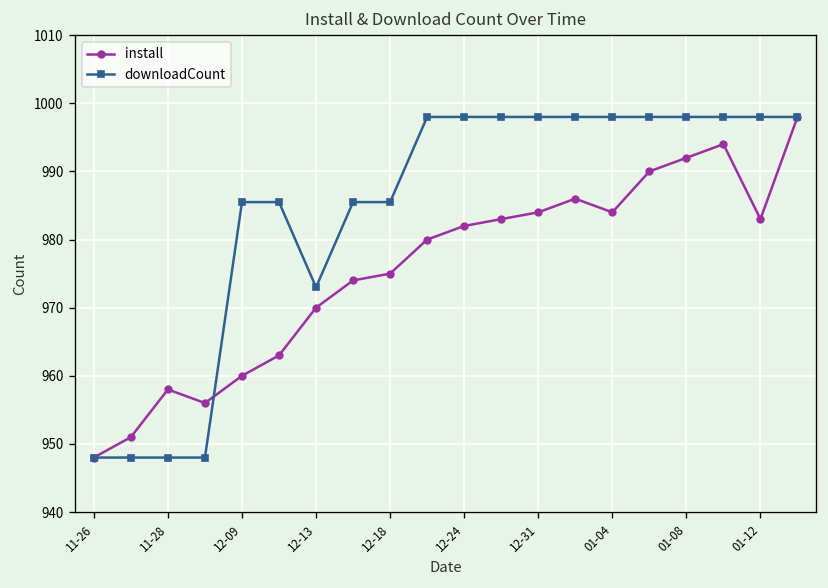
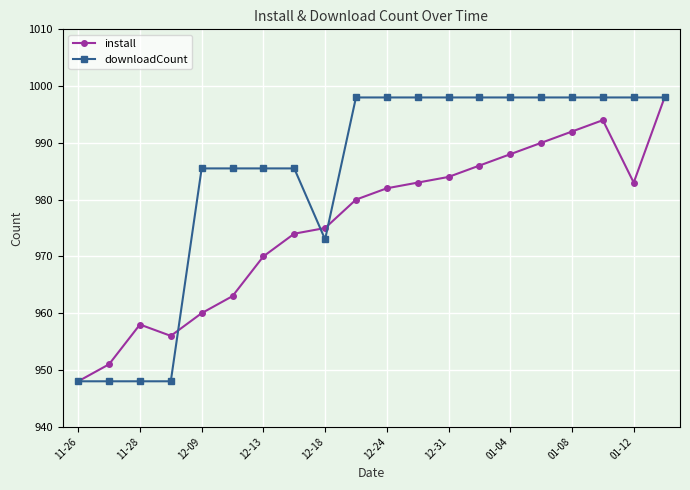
downloadCount, 12-13: 973 -> 985
downloadCount, 12-18: 985 -> 973
install, 01-04: 984 -> 988
